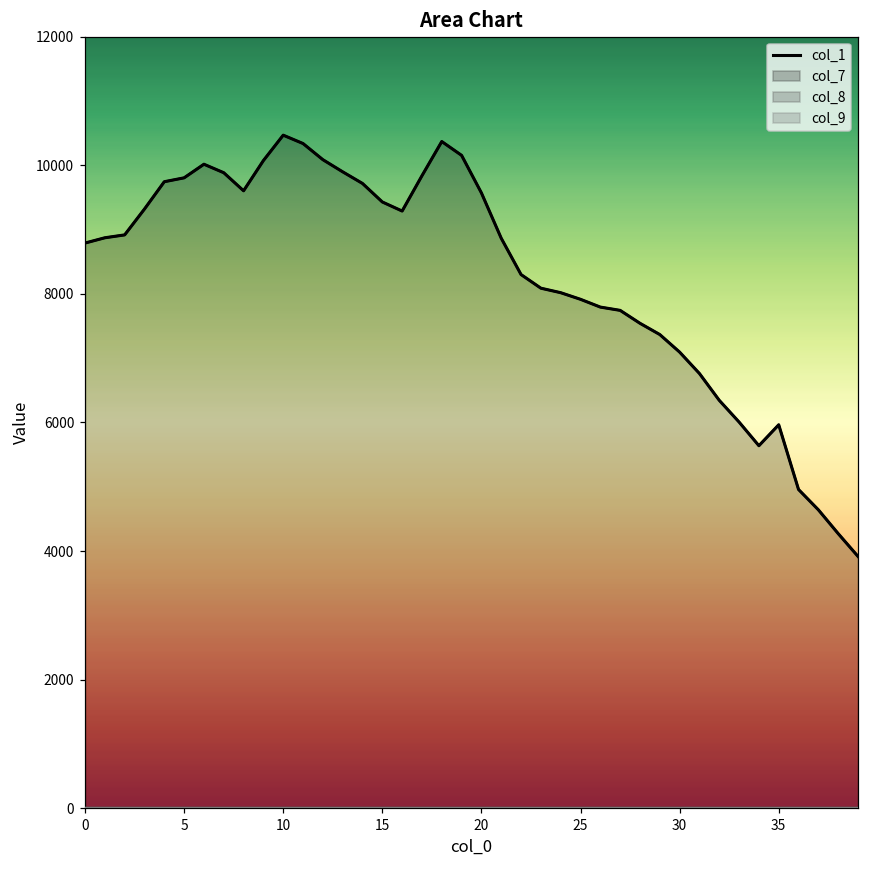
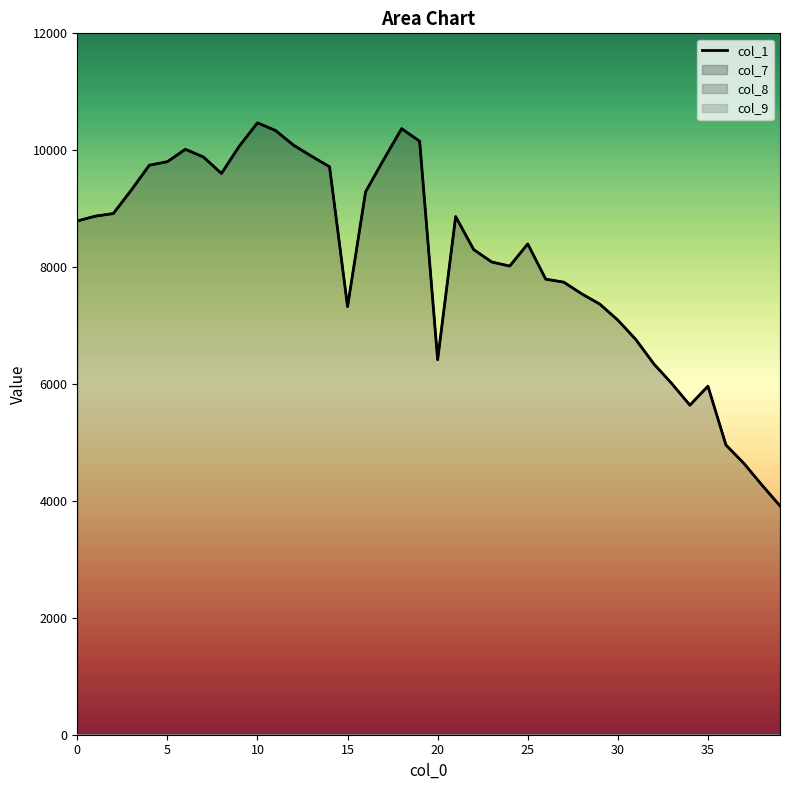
col_1, 15: 9400 -> 7300
col_1, 20: 9600 -> 6400
col_1, 25: 7900 -> 8400
